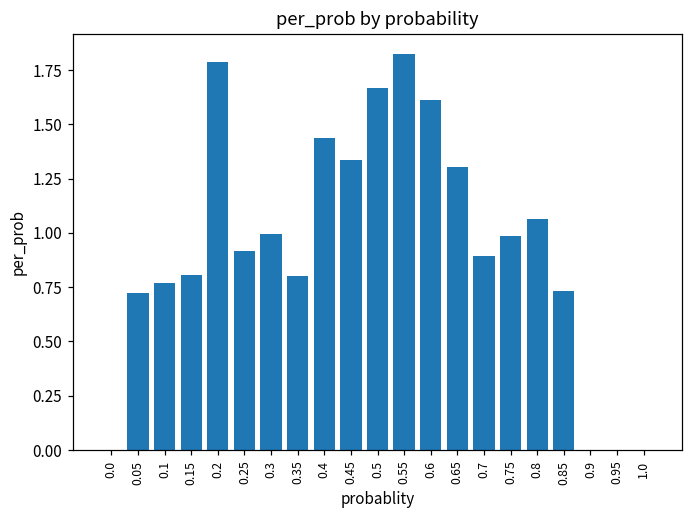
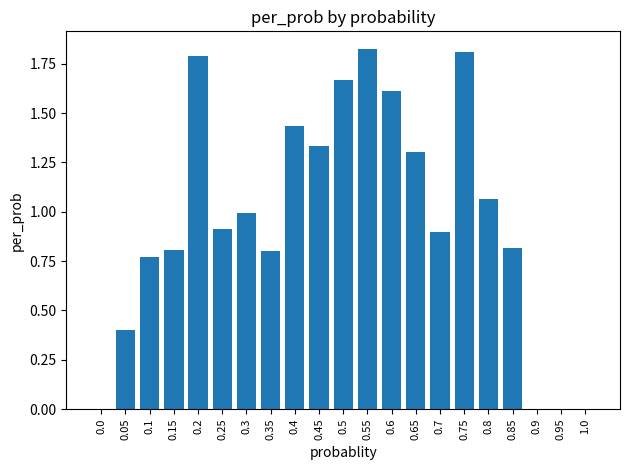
0.05: 0.72 -> 0.40
0.75: 0.99 -> 1.81
0.85: 0.73 -> 0.82
